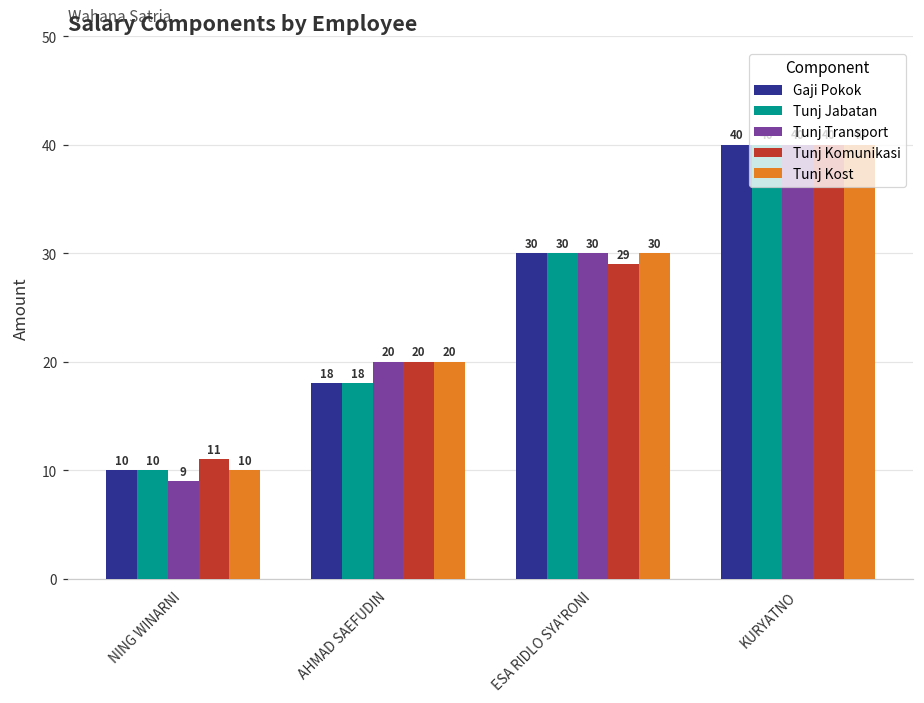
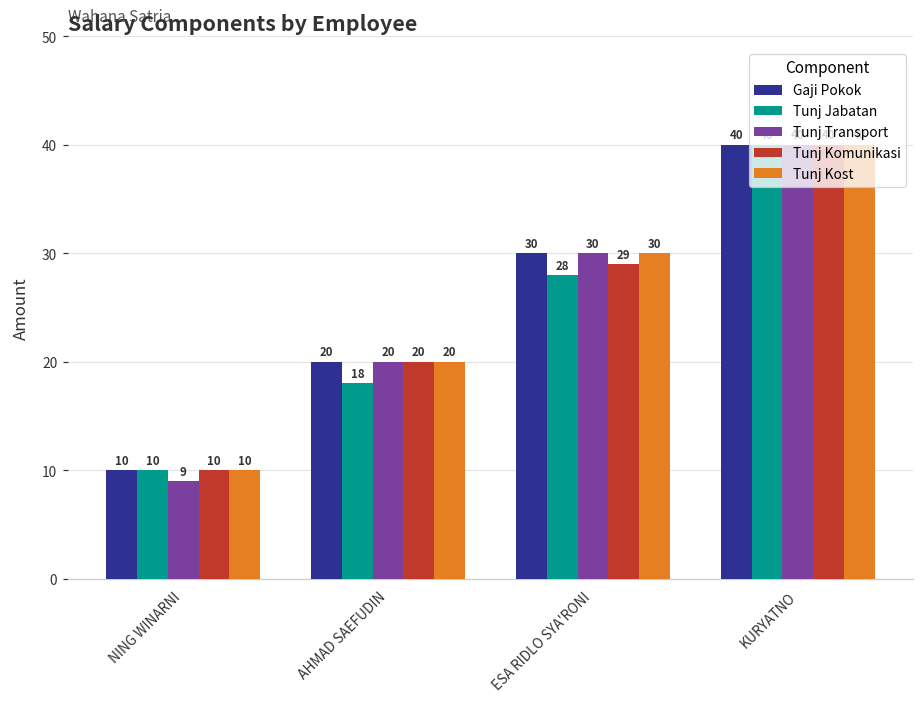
Tunj Komunikasi, NING WINARNI: 11 -> 10
Gaji Pokok, AHMAD SAEFUDIN: 18 -> 20
Tunj Jabatan, ESA RIDLO SYA'RONI: 30 -> 28
